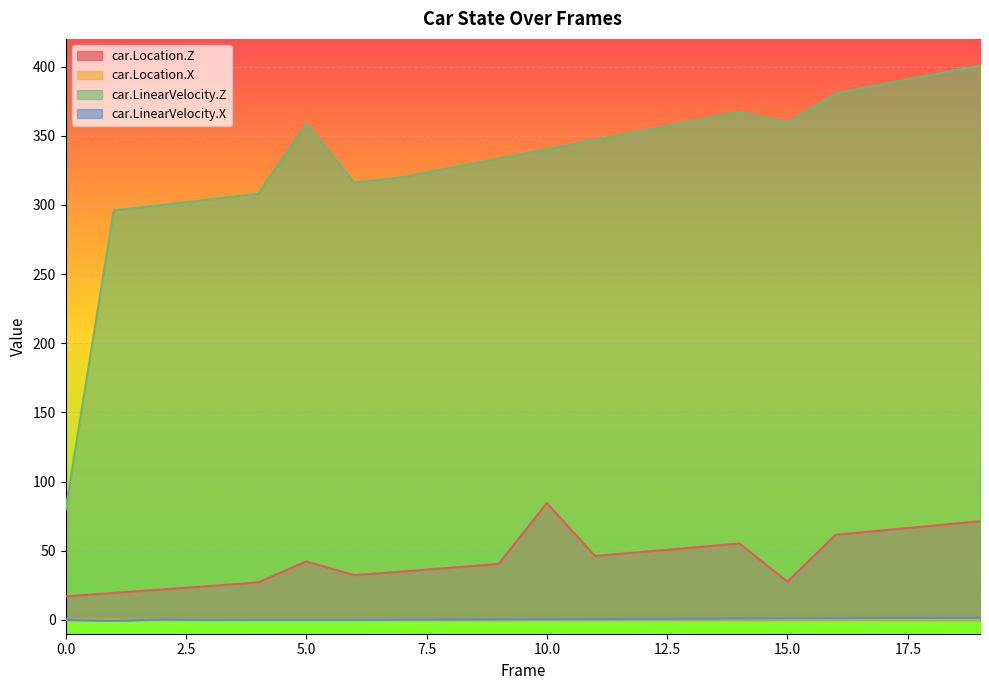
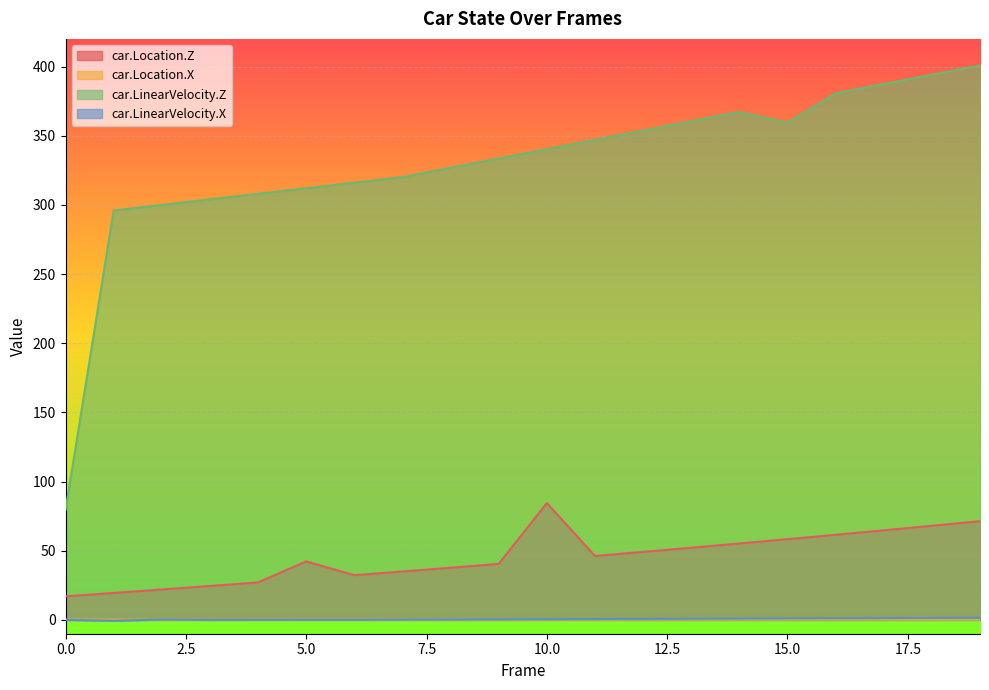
car.LinearVelocity.Z, 5.0: 359 -> 312
car.Location.Z, 15.0: 28 -> 58
